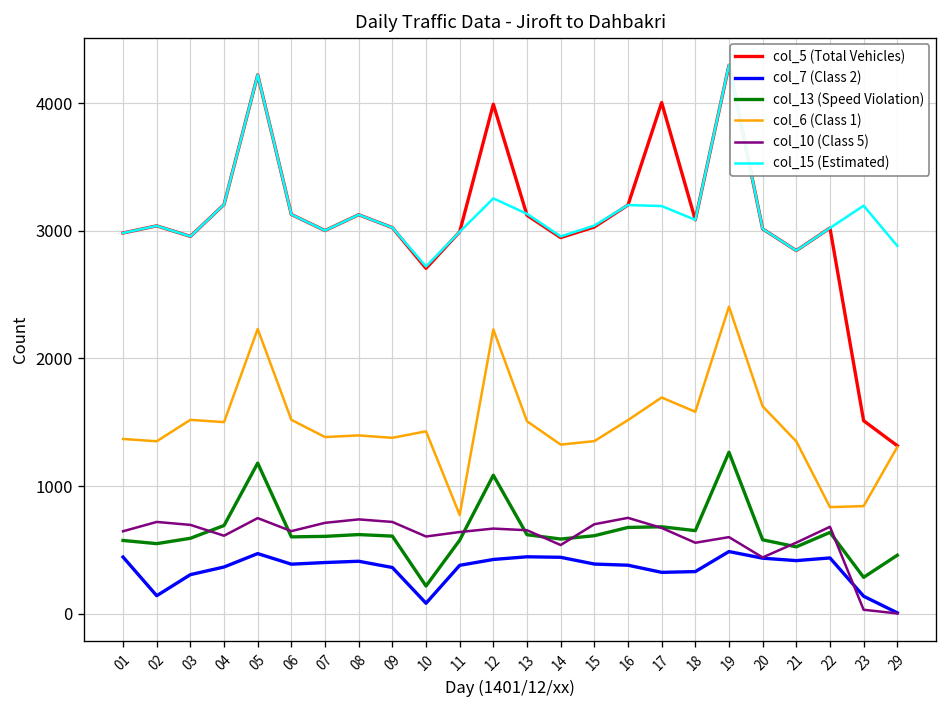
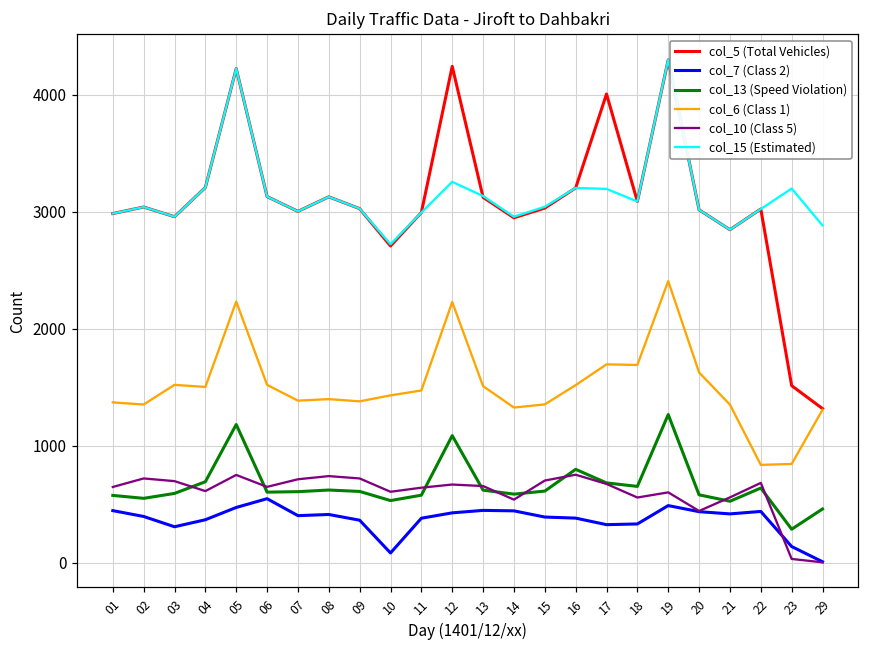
col_7 (Class 2), 02: 140 -> 390
col_7 (Class 2), 06: 390 -> 550
col_13 (Speed Violation), 10: 220 -> 530
col_6 (Class 1), 11: 770 -> 1470
col_5 (Total Vehicles), 12: 3990 -> 4240
col_13 (Speed Violation), 16: 680 -> 800
col_6 (Class 1), 18: 1580 -> 1690
